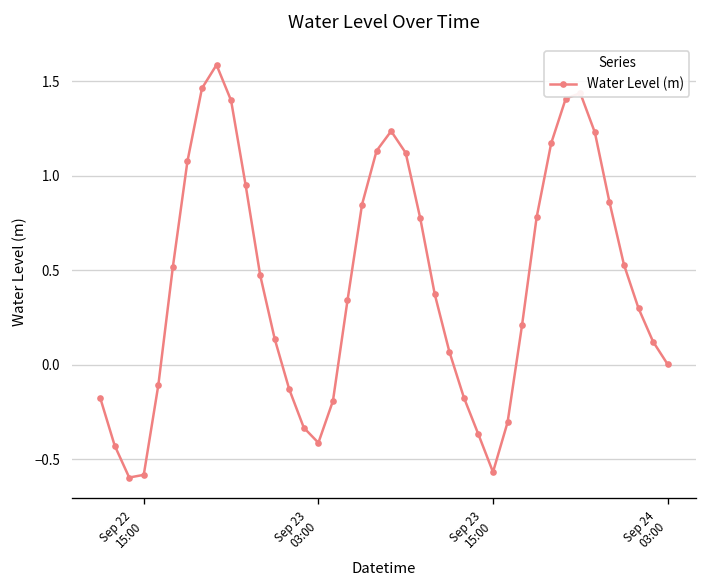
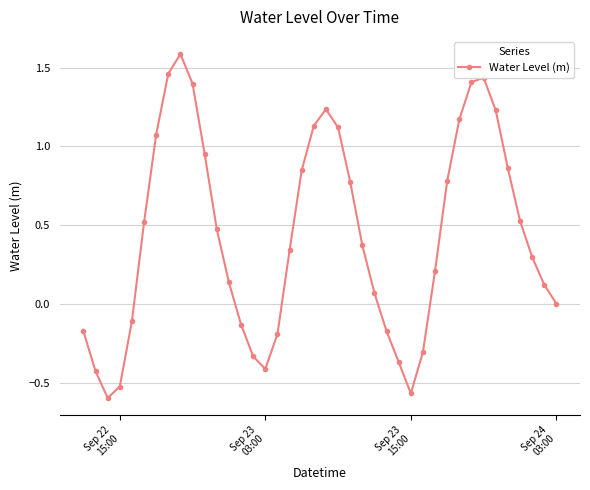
Sep 22 15:00: -0.58 -> -0.52
